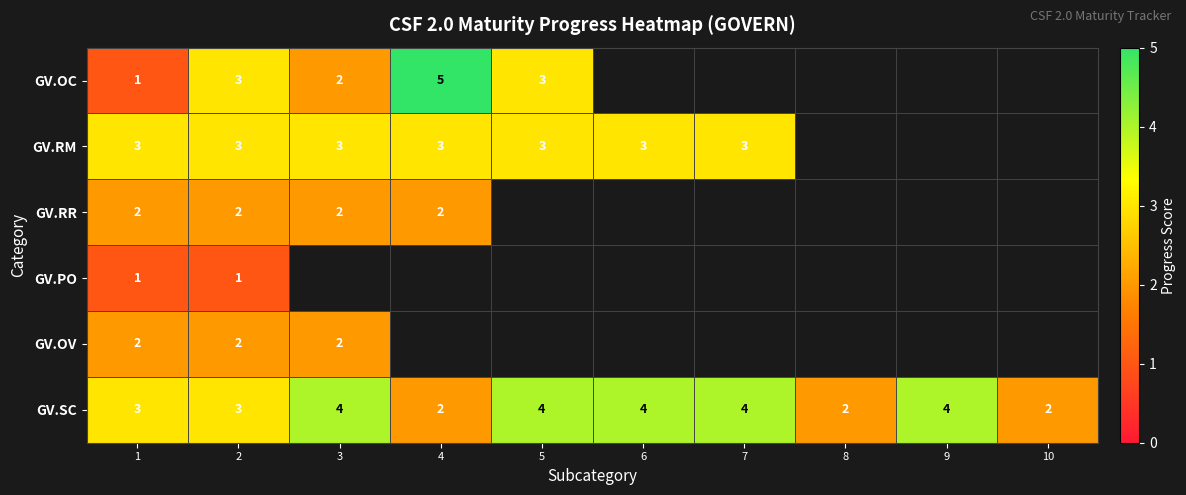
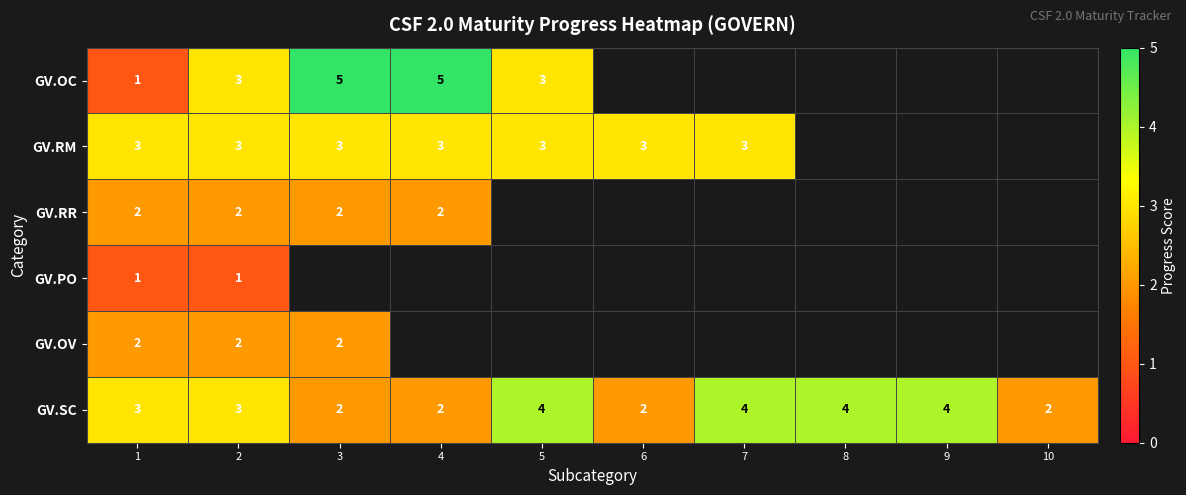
GV.OC, 3: 2 -> 5
GV.SC, 3: 4 -> 2
GV.SC, 6: 4 -> 2
GV.SC, 8: 2 -> 4
